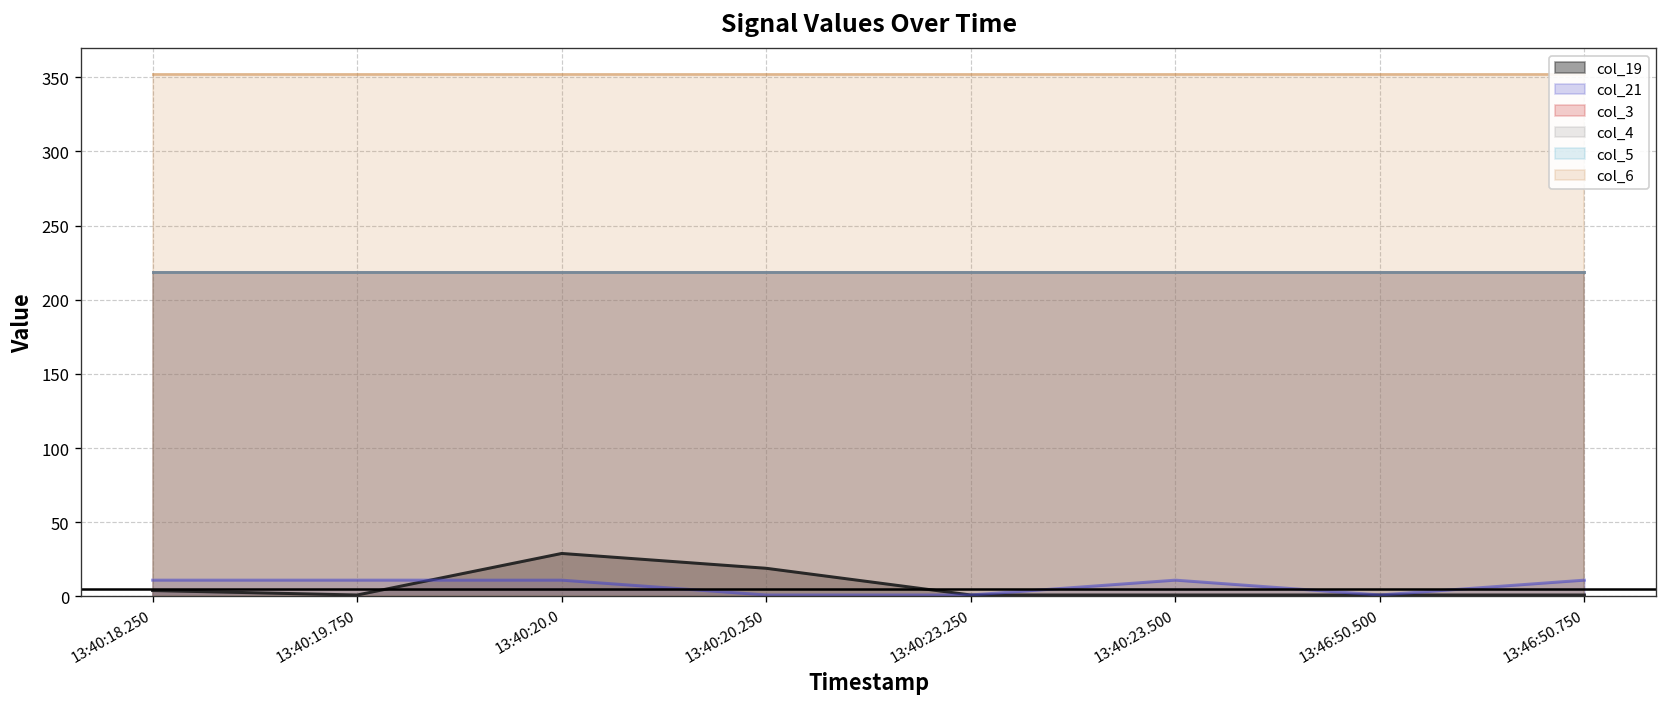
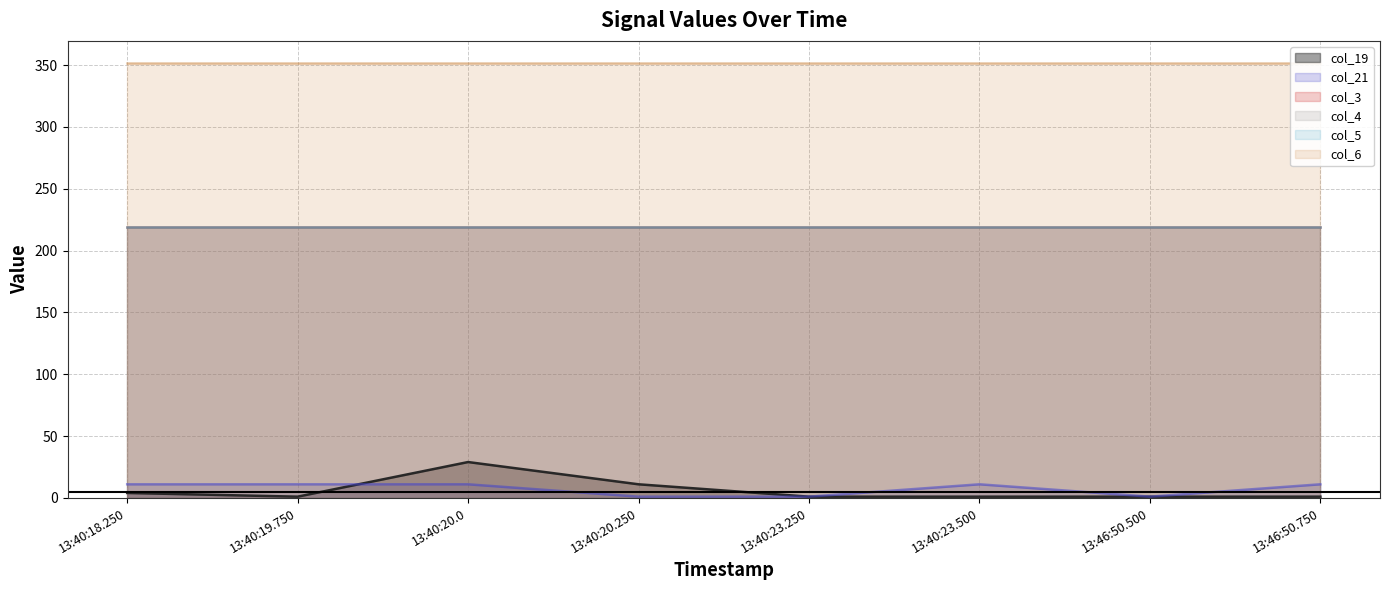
col_19, 13:40:20.250: 19 -> 11
